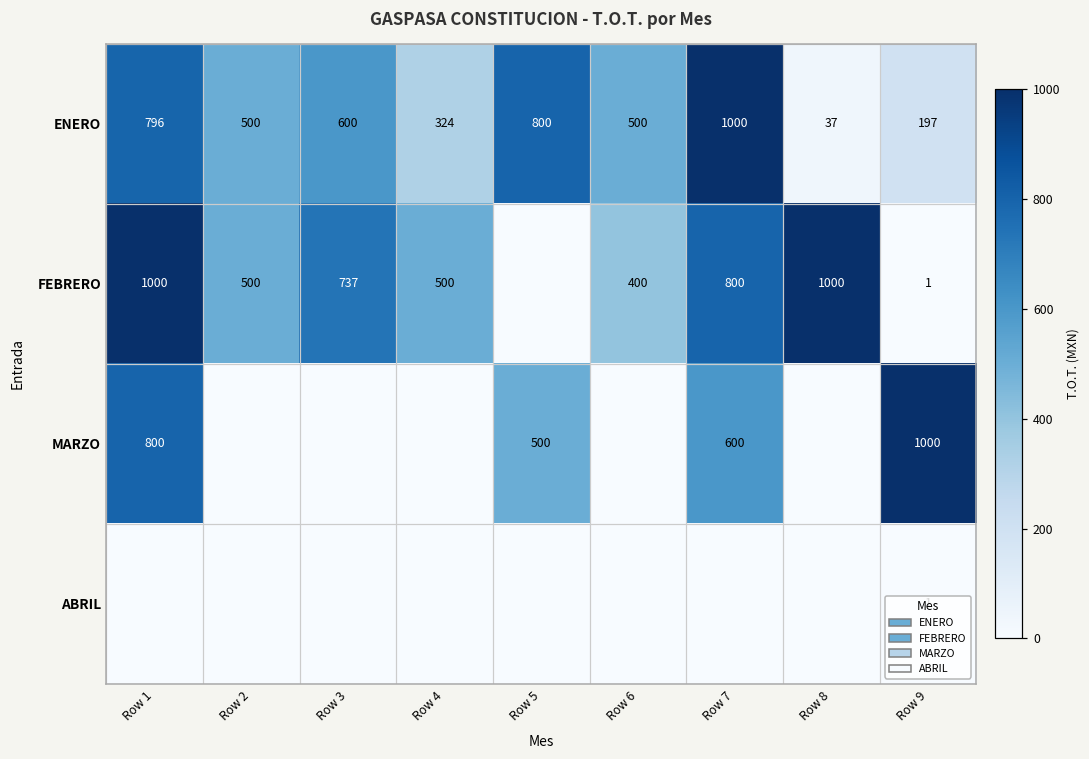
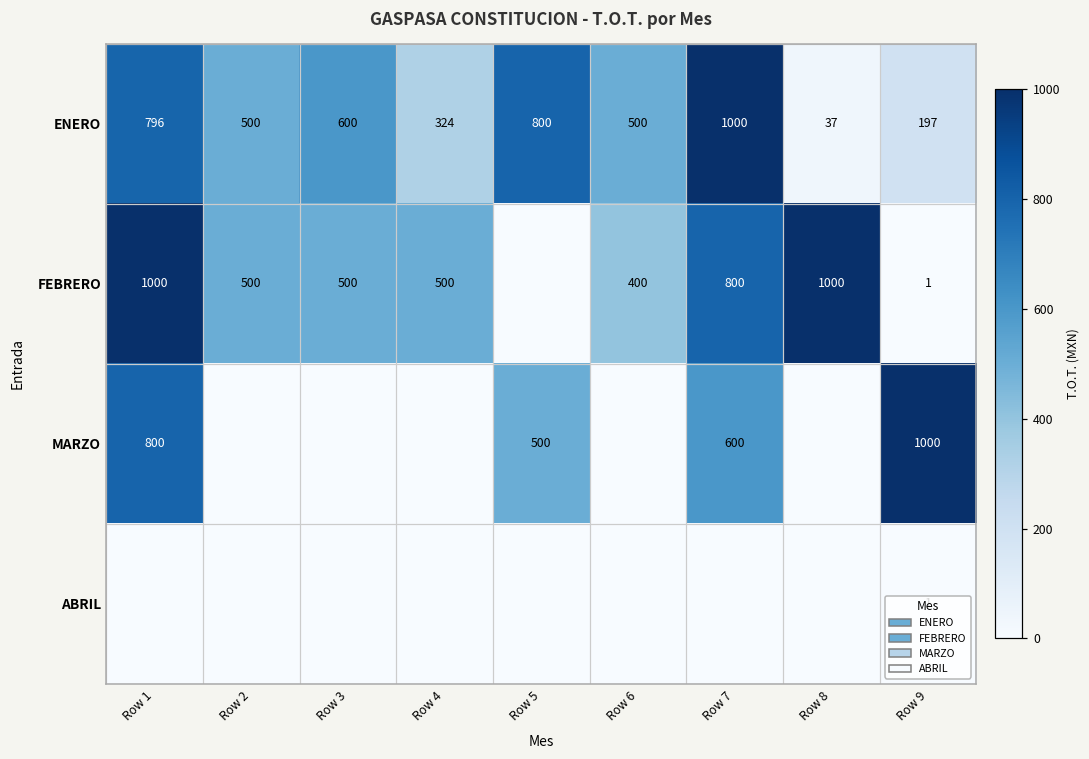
FEBRERO, Row 3: 737 -> 500
